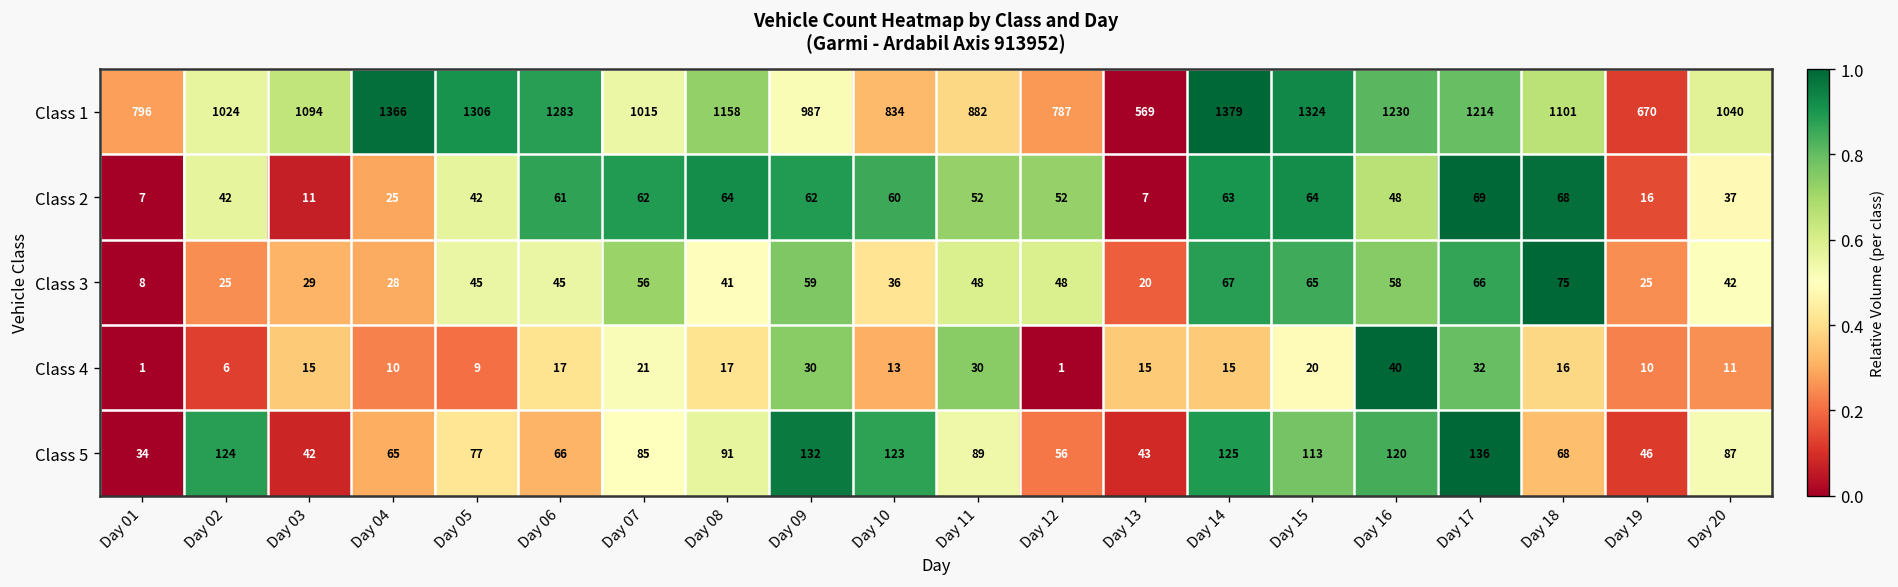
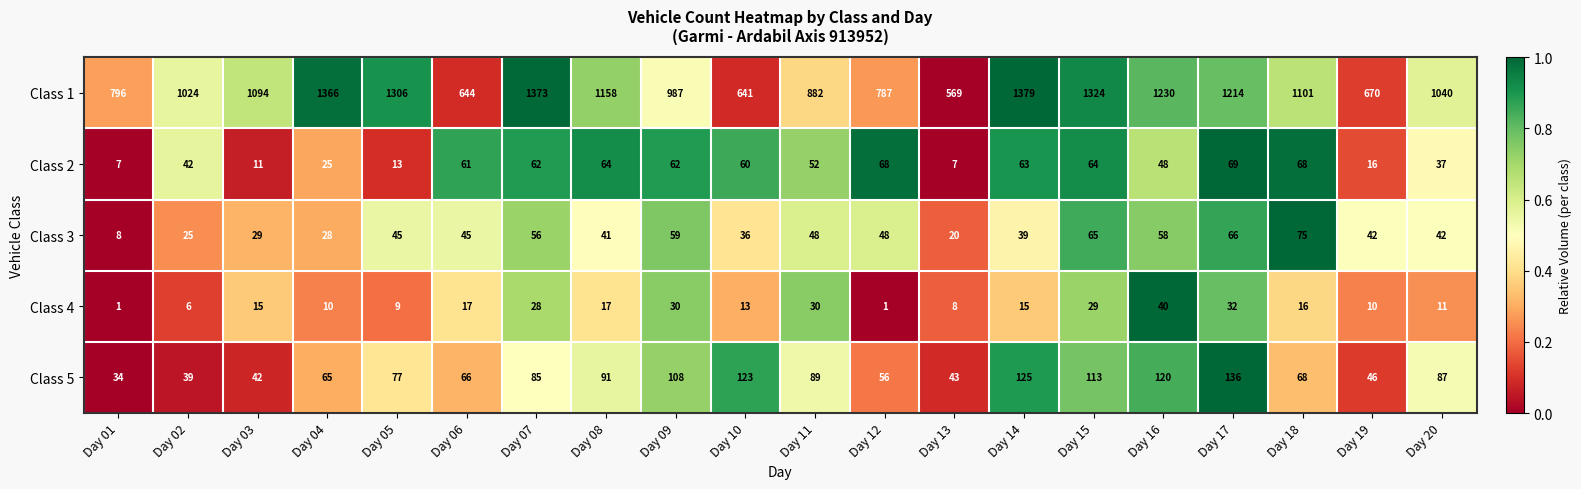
Class 1, Day 06: 1283 -> 644
Class 1, Day 07: 1015 -> 1373
Class 1, Day 10: 834 -> 641
Class 2, Day 05: 42 -> 13
Class 2, Day 12: 52 -> 68
Class 3, Day 14: 67 -> 39
Class 3, Day 19: 25 -> 42
Class 4, Day 07: 21 -> 28
Class 4, Day 13: 15 -> 8
Class 4, Day 15: 20 -> 29
Class 5, Day 02: 124 -> 39
Class 5, Day 09: 132 -> 108
